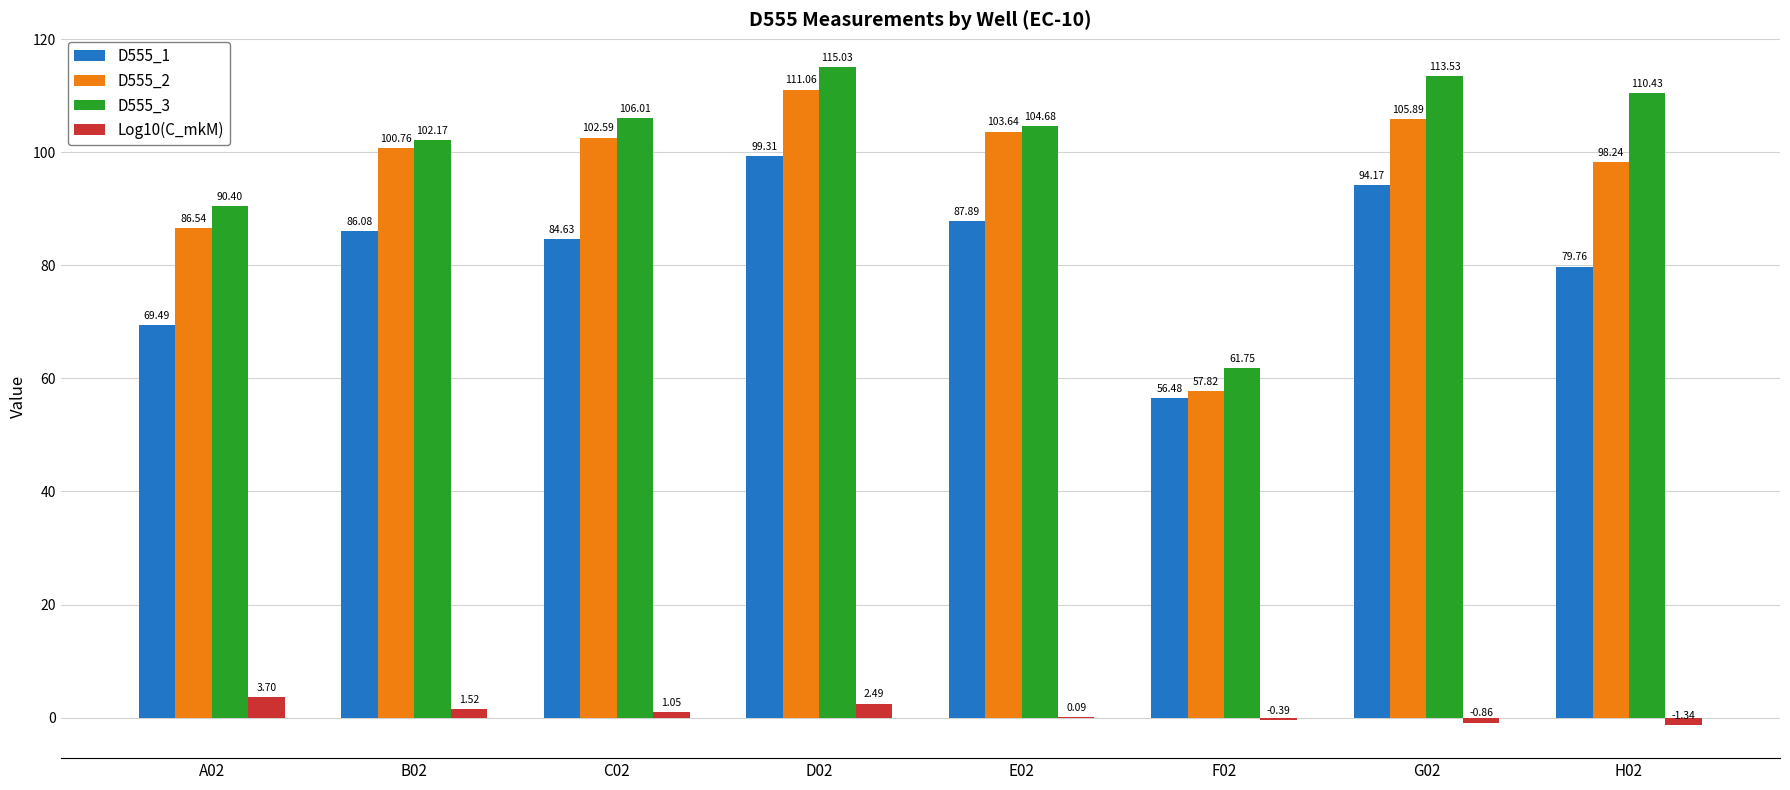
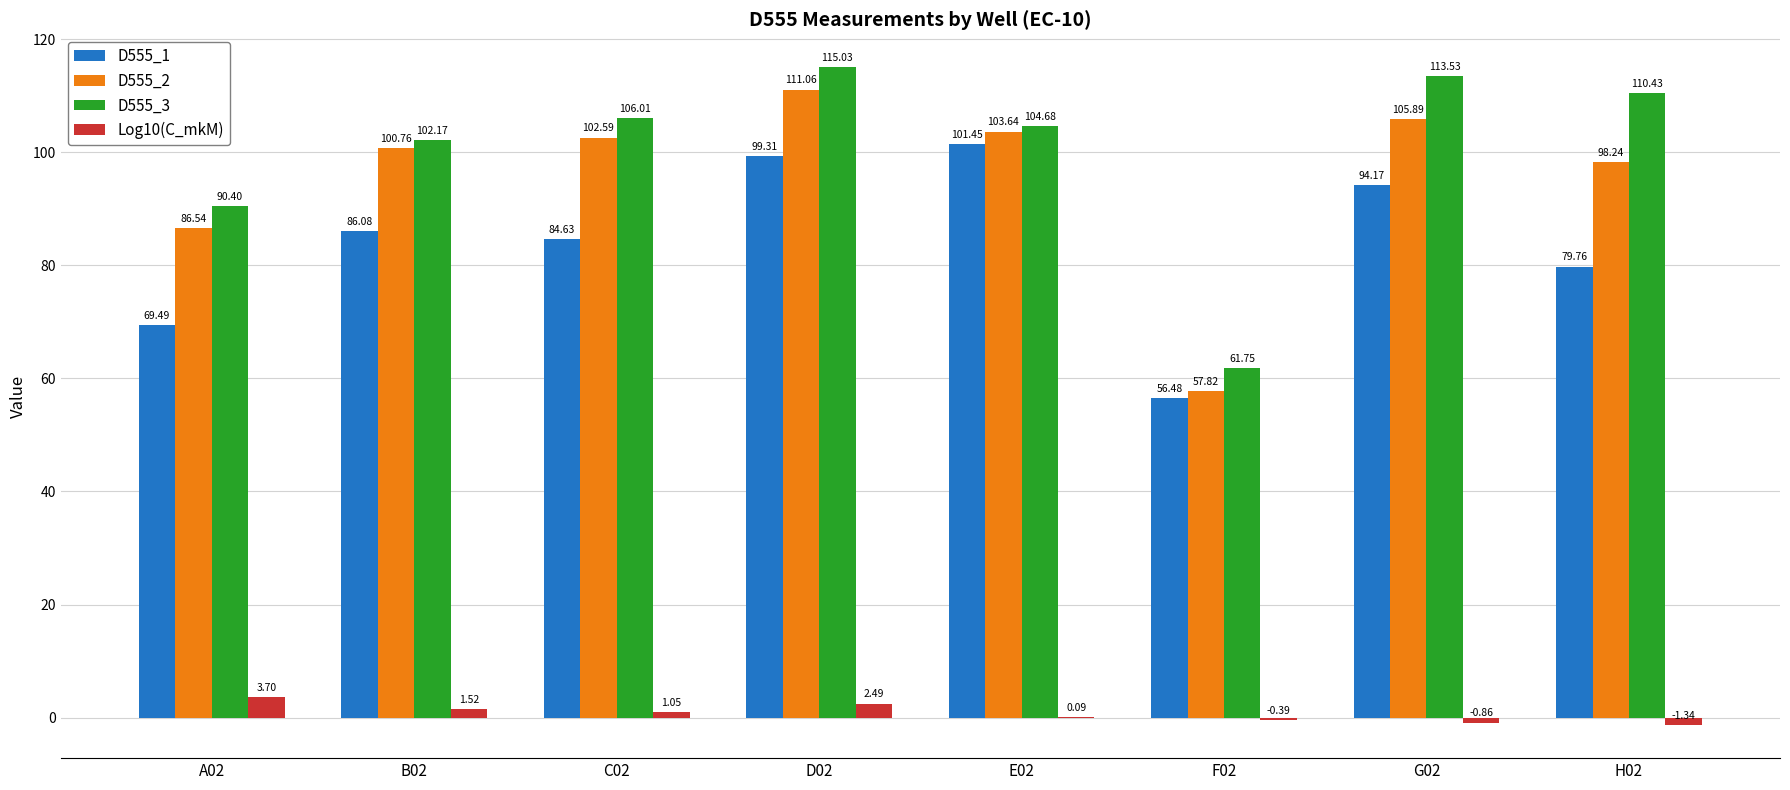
D555_1, E02: 87.89 -> 101.45
